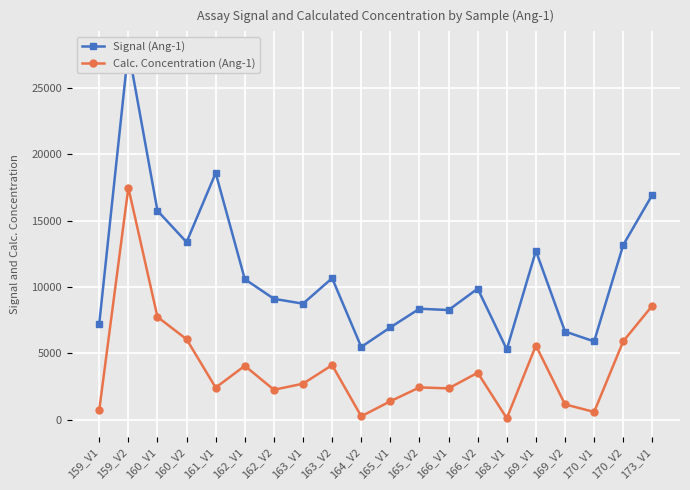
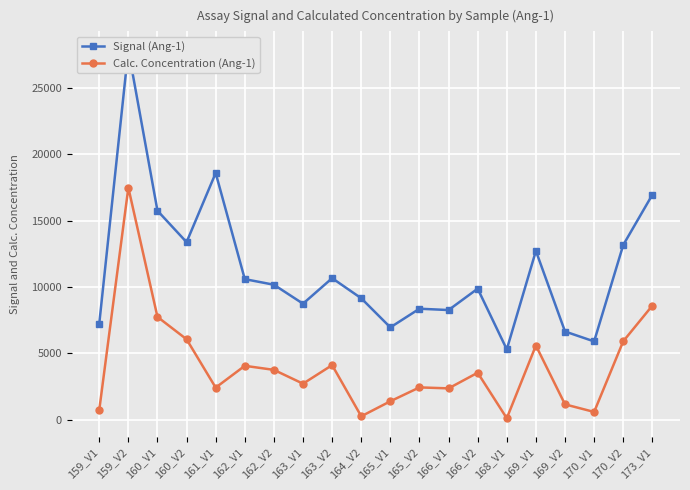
Signal (Ang-1), 162_V2: 9100 -> 10200
Calc. Concentration (Ang-1), 162_V2: 2300 -> 3800
Signal (Ang-1), 164_V2: 5500 -> 9200
